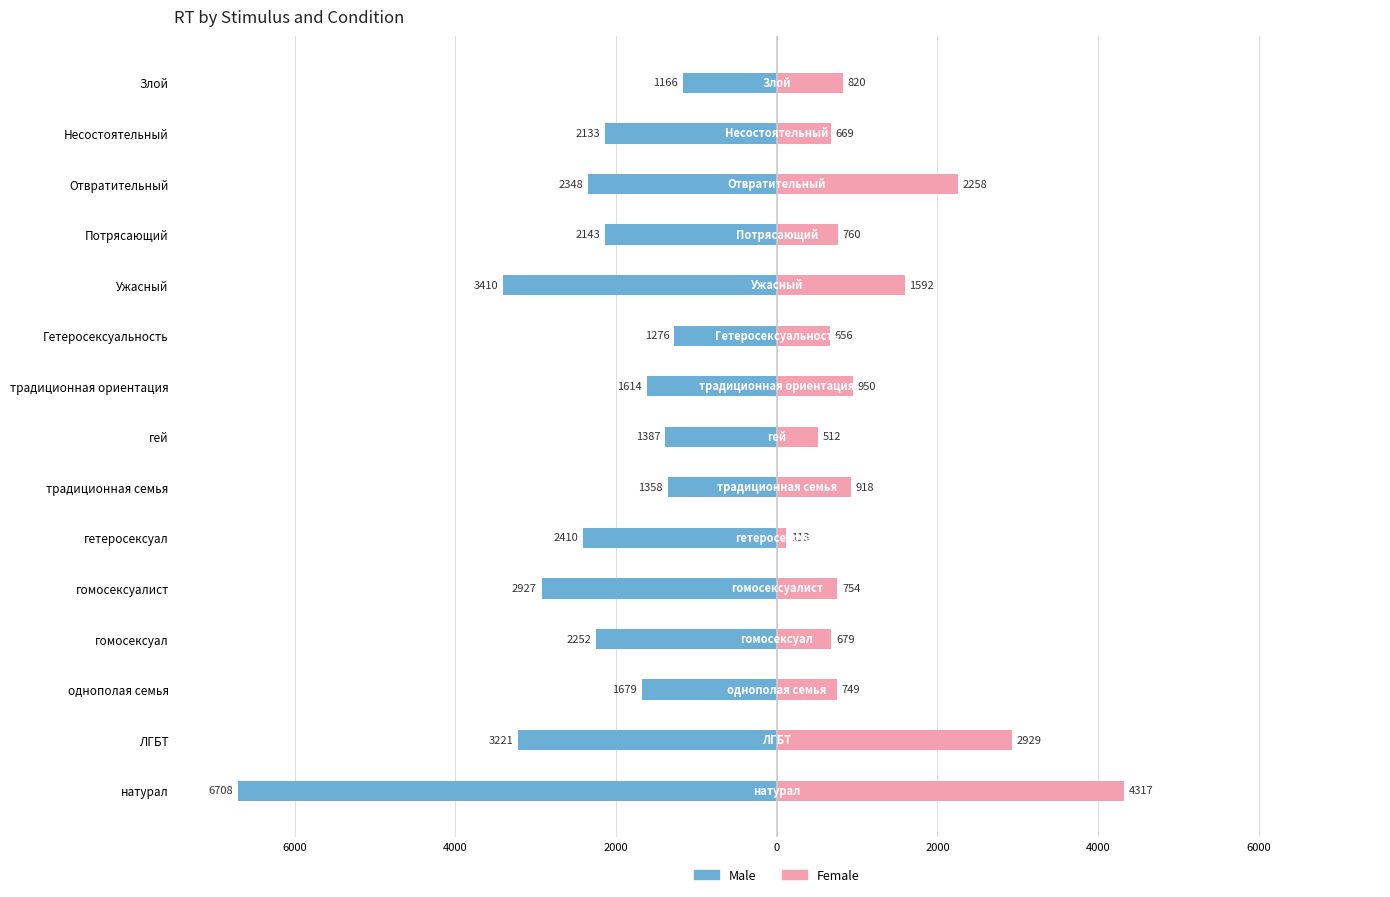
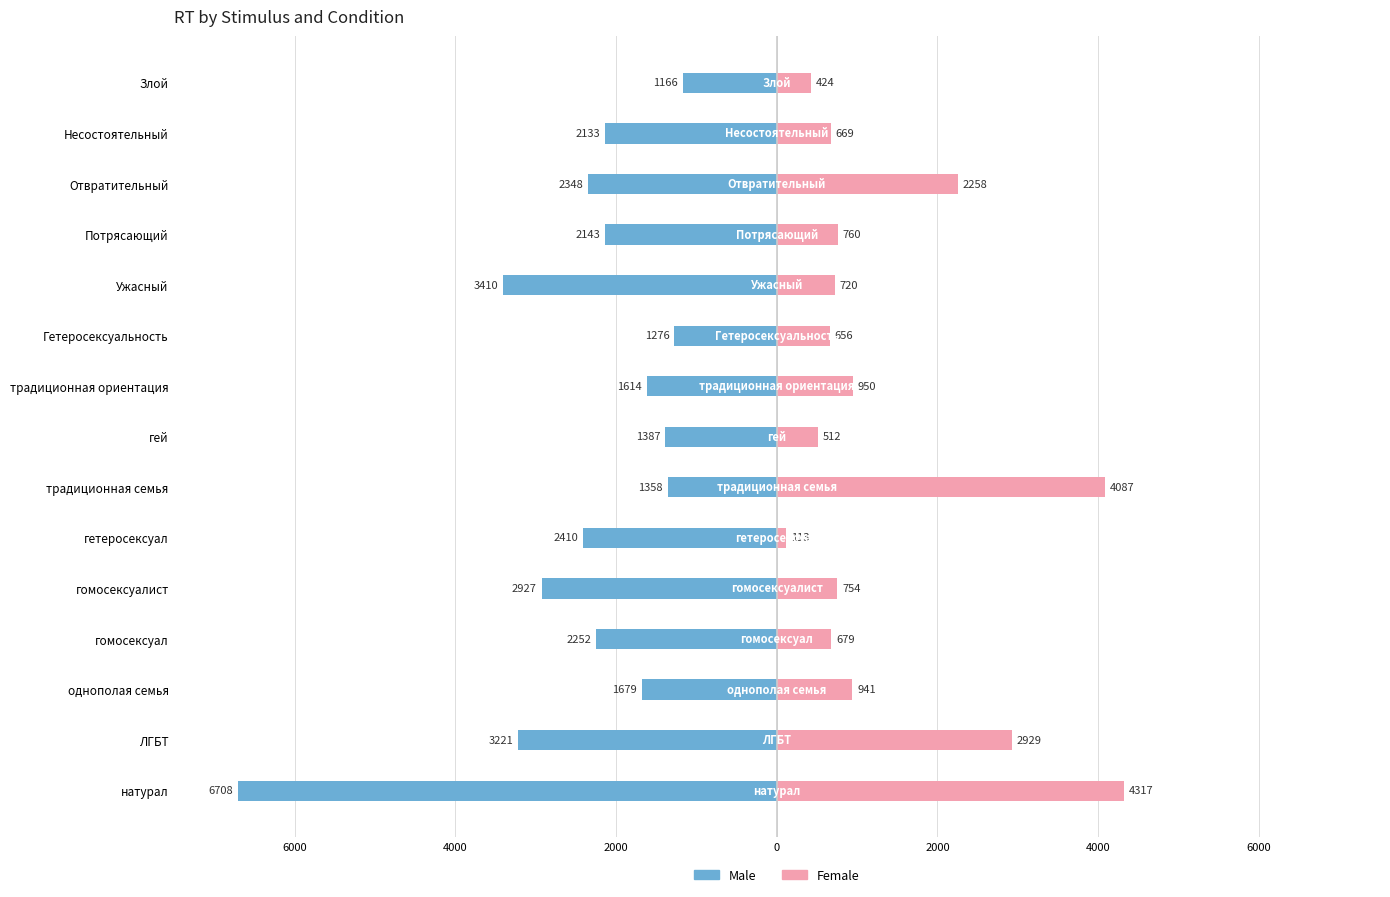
Female, Злой: 820 -> 424
Female, Ужасный: 1592 -> 720
Female, традиционная семья: 918 -> 4087
Female, однополая семья: 749 -> 941
